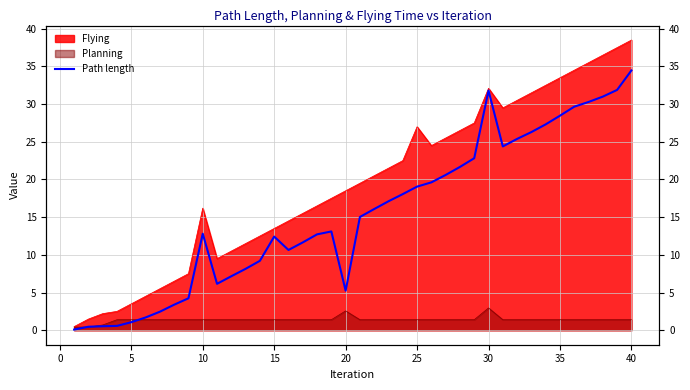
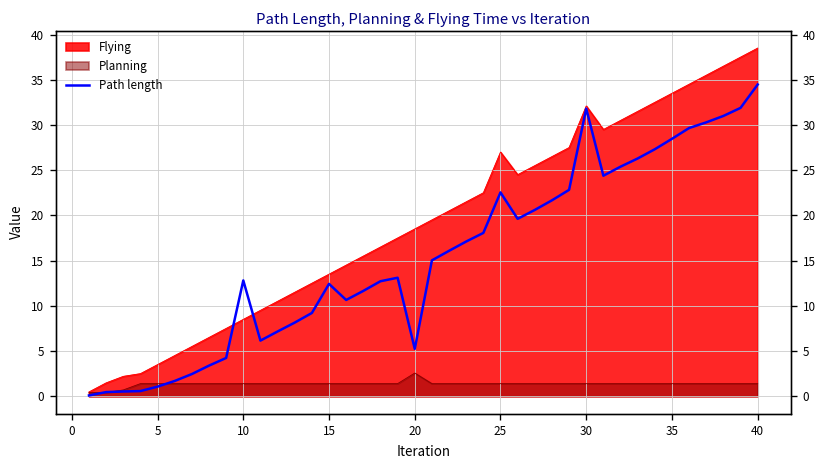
Flying, 10: 16 -> 9
Path length, 25: 19 -> 23
Planning, 30: 3 -> 1
